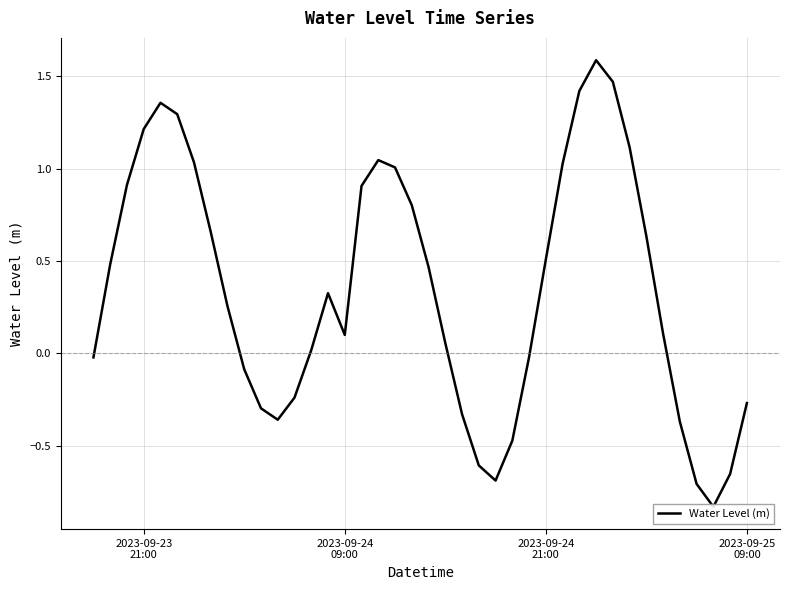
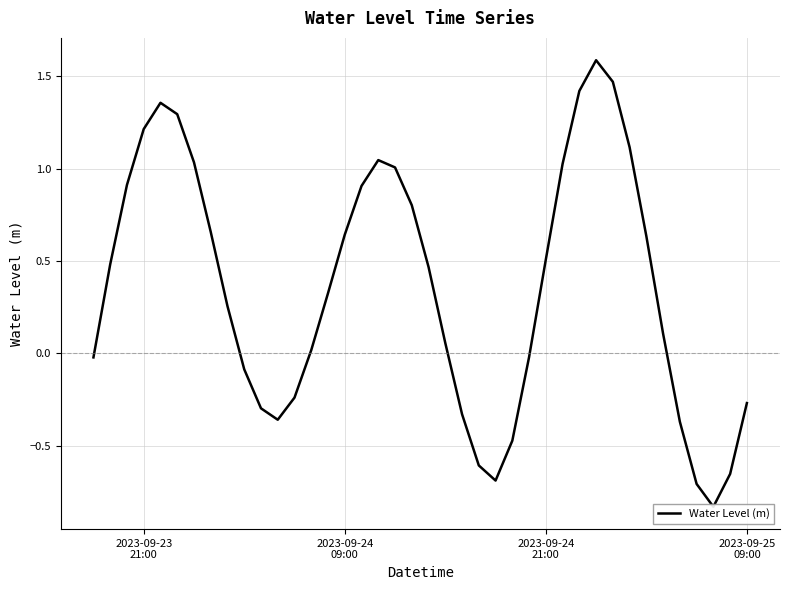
2023-09-24 09:00: 0.10 -> 0.64
